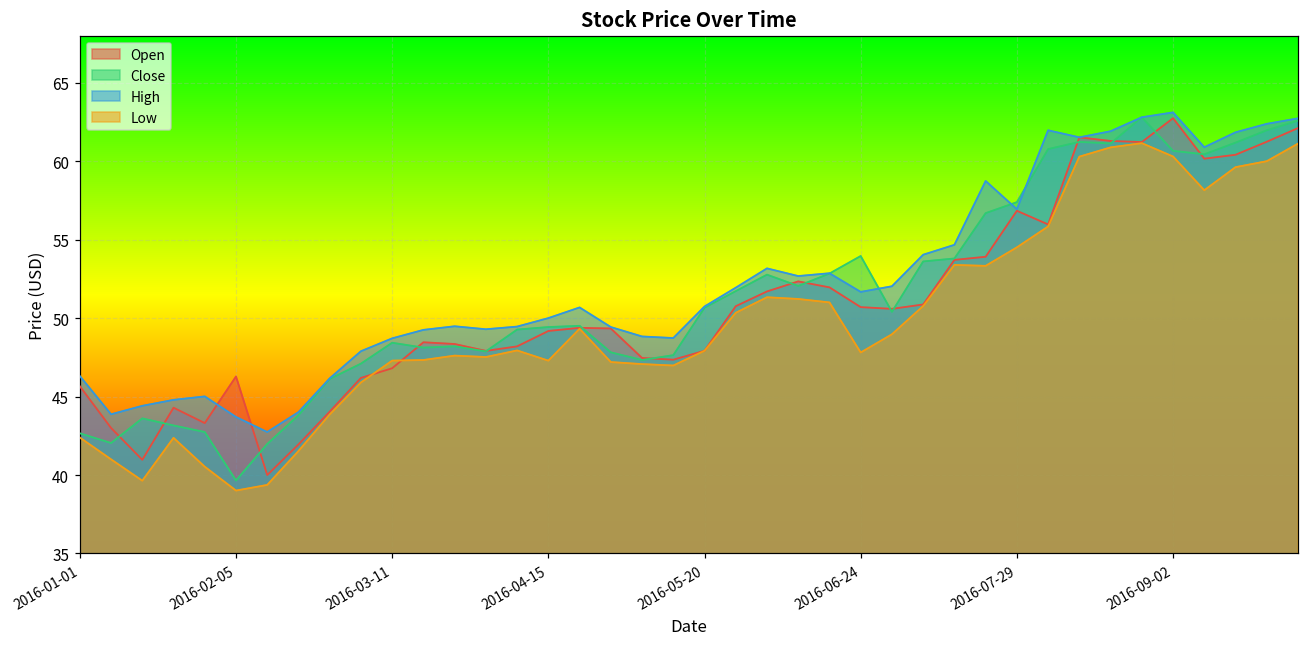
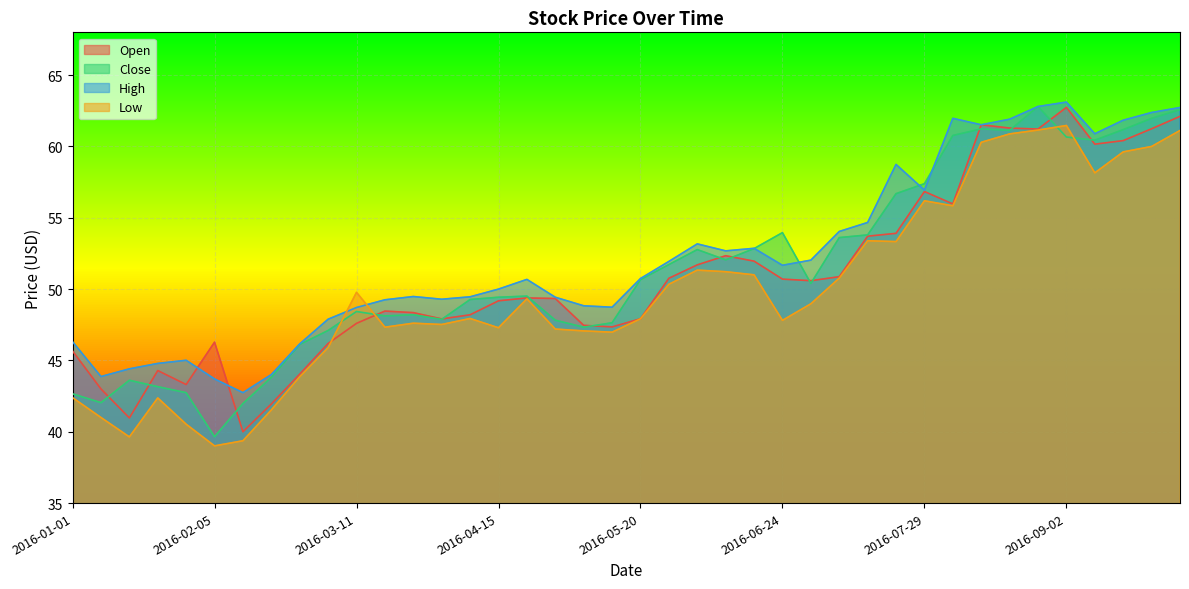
Open, 2016-03-11: 46.8 -> 47.6
Low, 2016-03-11: 47.3 -> 49.8
Low, 2016-07-29: 54.5 -> 56.2
Low, 2016-09-02: 60.3 -> 61.5
